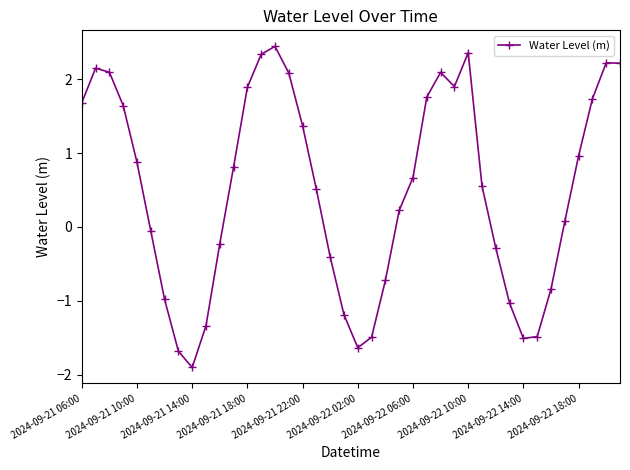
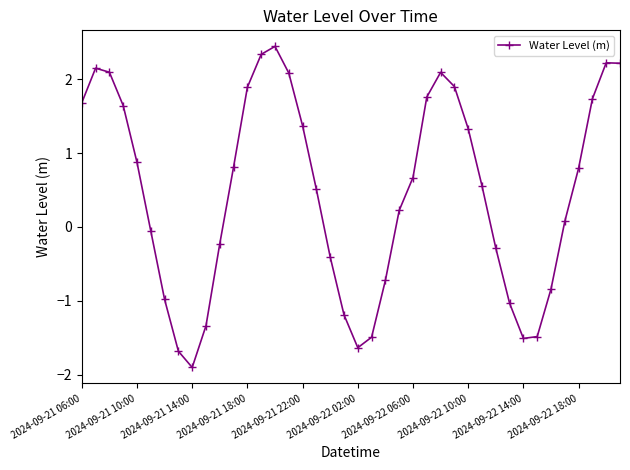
2024-09-22 10:00: 2.4 -> 1.3
2024-09-22 18:00: 1.0 -> 0.8
